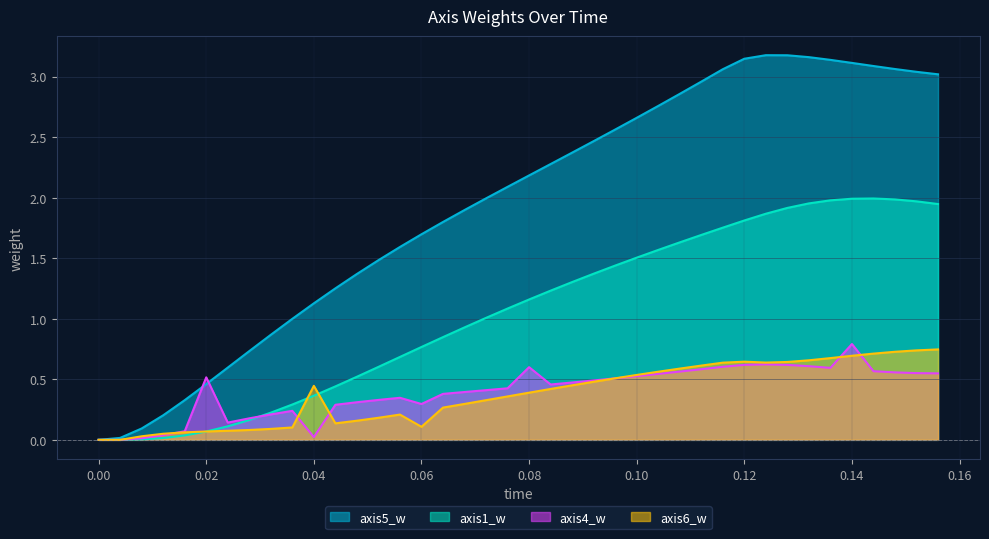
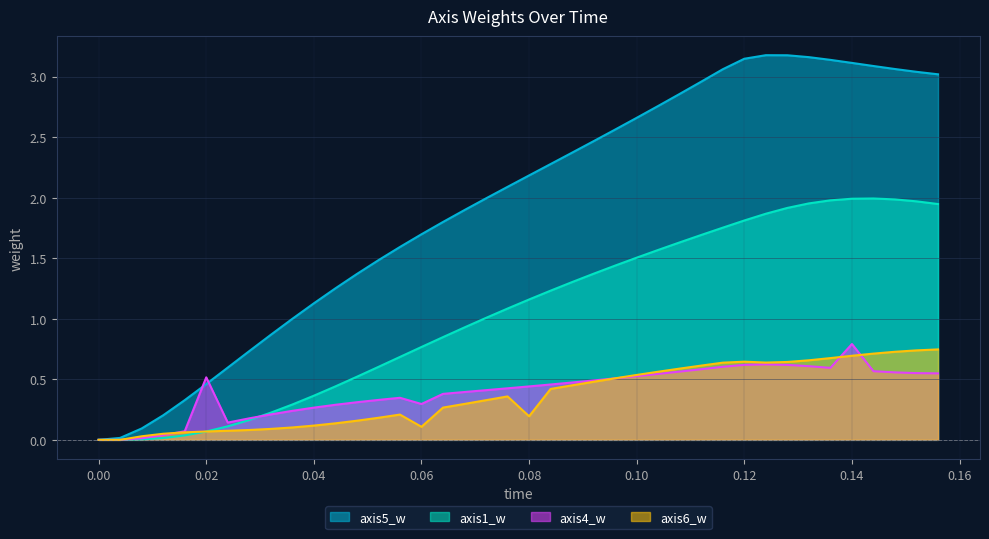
axis4_w, 0.04: 0.02 -> 0.27
axis6_w, 0.04: 0.45 -> 0.12
axis4_w, 0.08: 0.60 -> 0.44
axis6_w, 0.08: 0.39 -> 0.19
